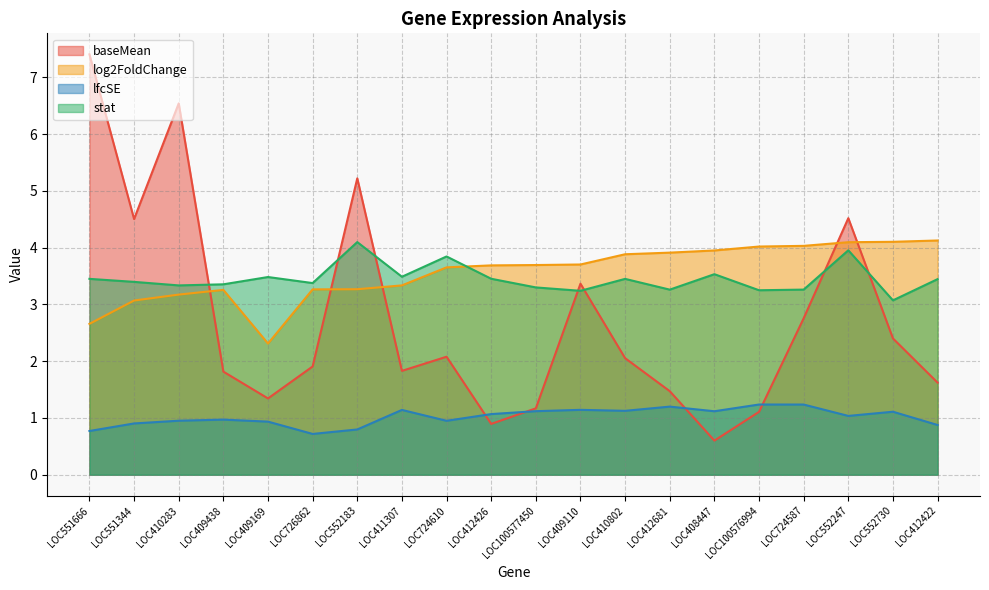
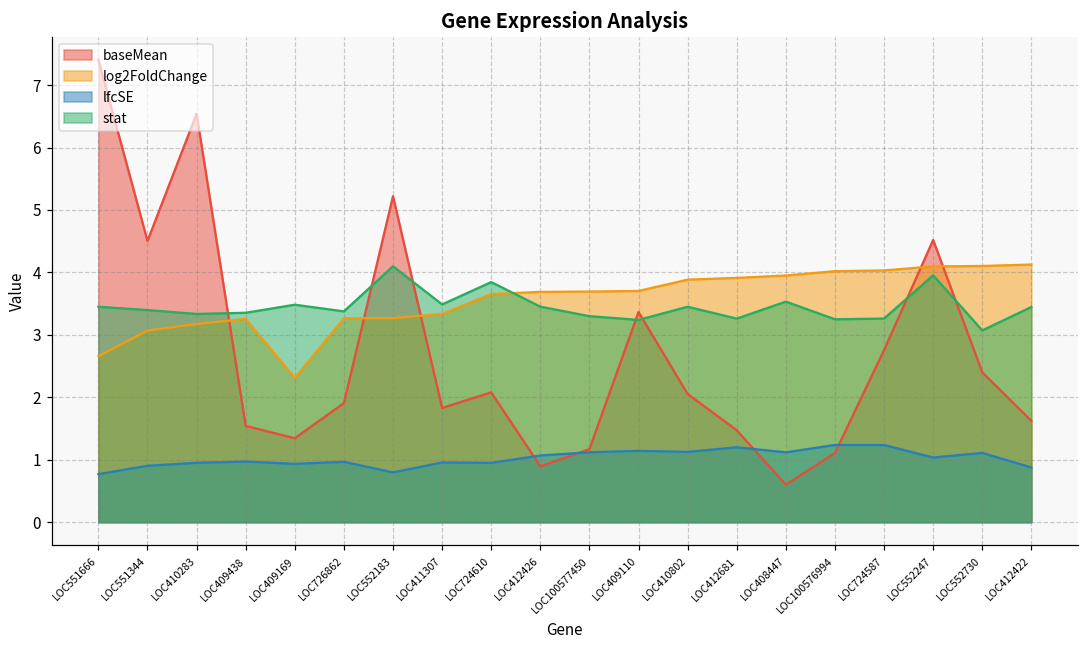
baseMean, LOC409438: 1.8 -> 1.5
lfcSE, LOC726862: 0.7 -> 1.0
lfcSE, LOC411307: 1.1 -> 1.0
